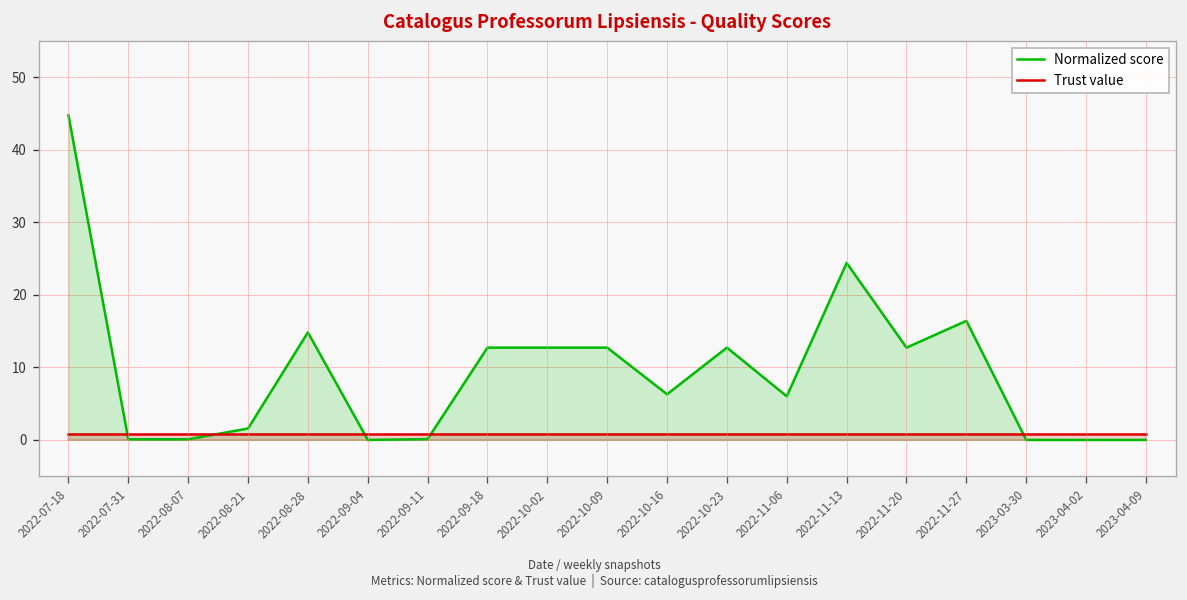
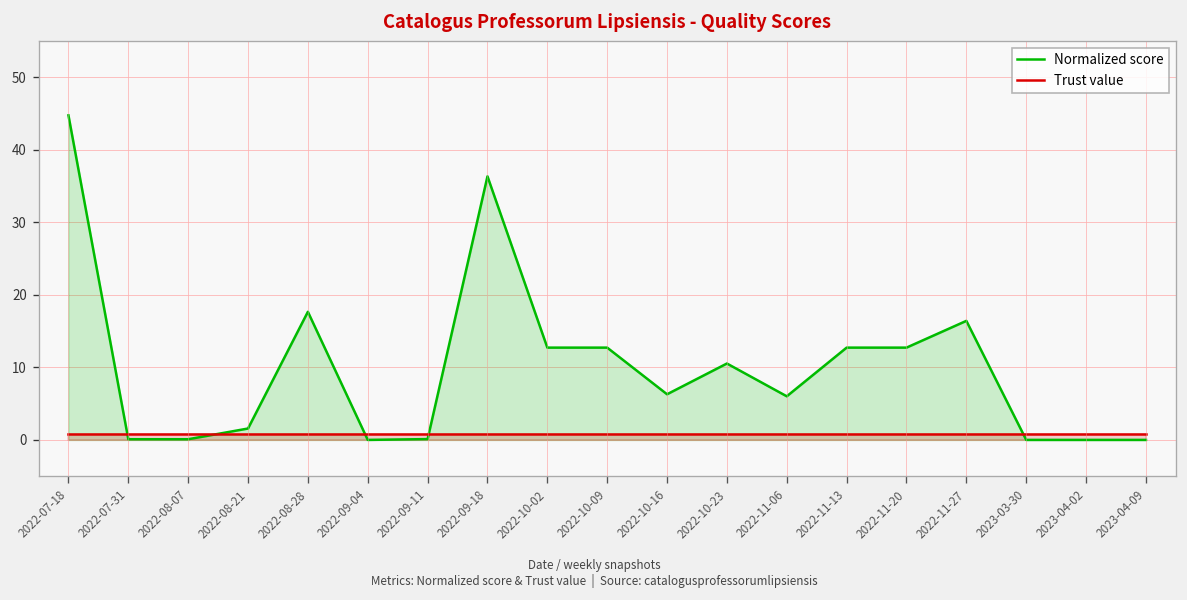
Normalized score, 2022-08-28: 15 -> 18
Normalized score, 2022-09-18: 13 -> 36
Normalized score, 2022-10-23: 13 -> 11
Normalized score, 2022-11-13: 24 -> 13
